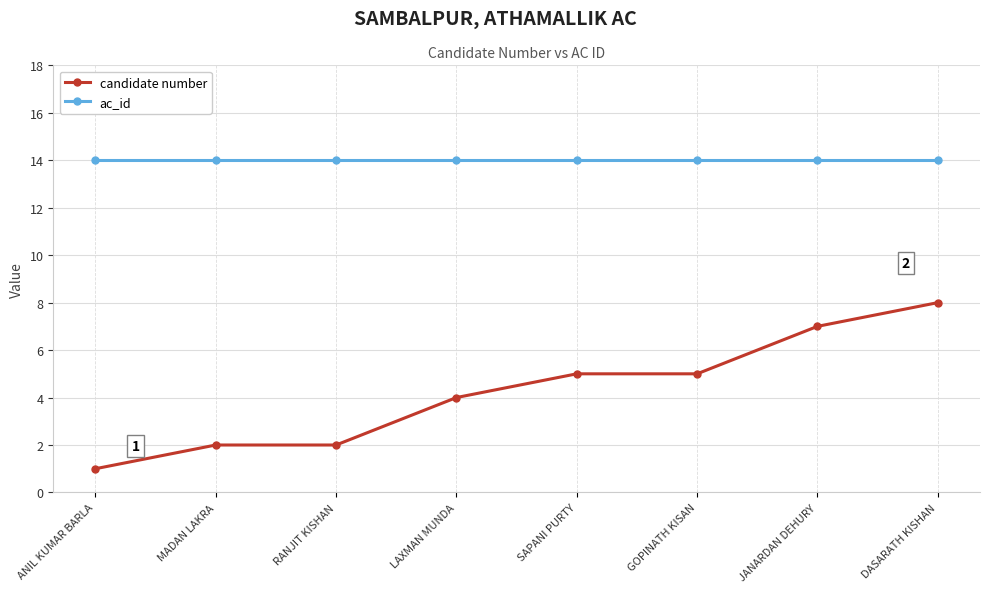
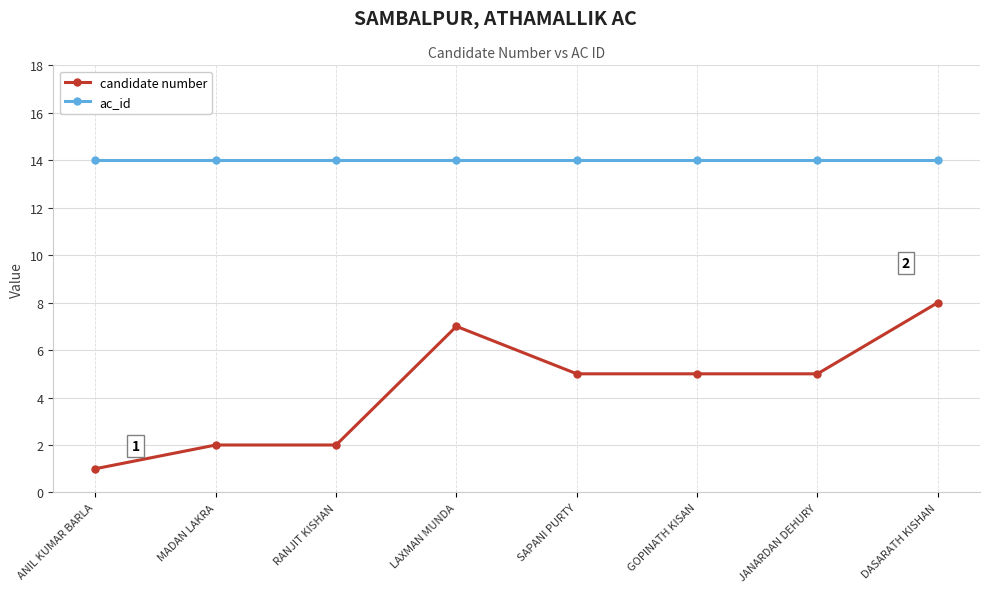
candidate number, LAXMAN MUNDA: 4 -> 7
candidate number, JANARDAN DEHURY: 7 -> 5
